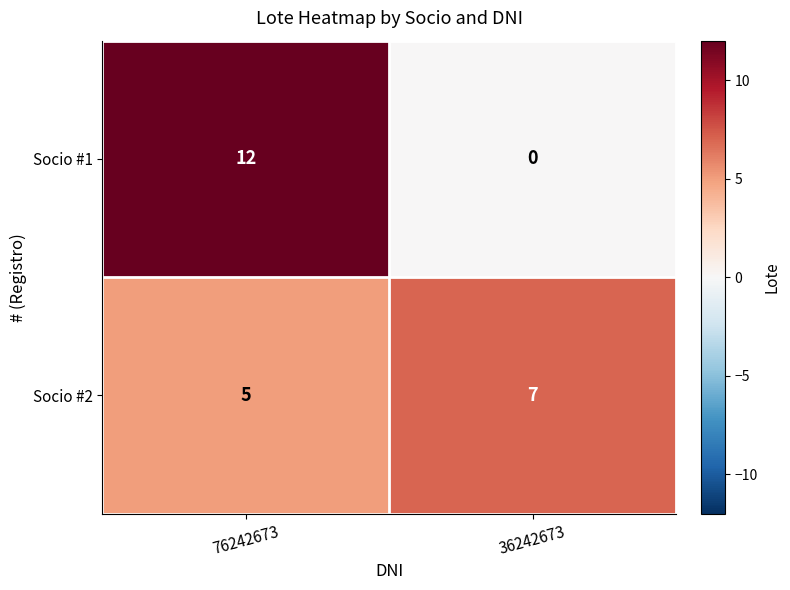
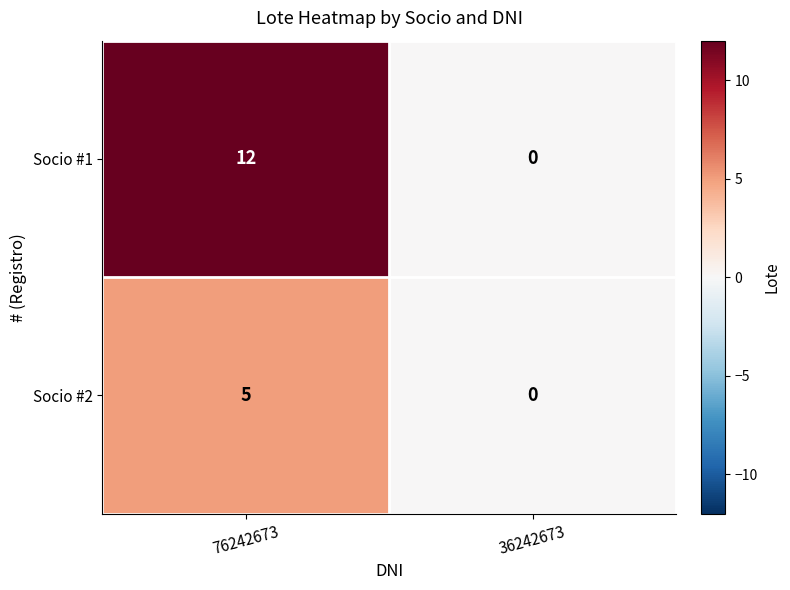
Socio #2, 36242673: 7 -> 0
